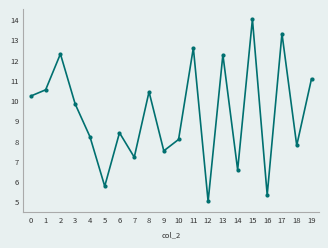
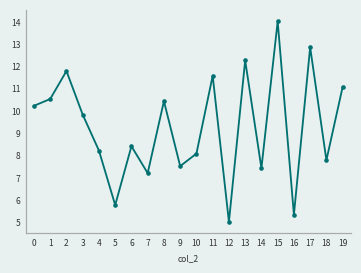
2: 12.3 -> 11.8
11: 12.6 -> 11.6
14: 6.6 -> 7.4
17: 13.3 -> 12.8
